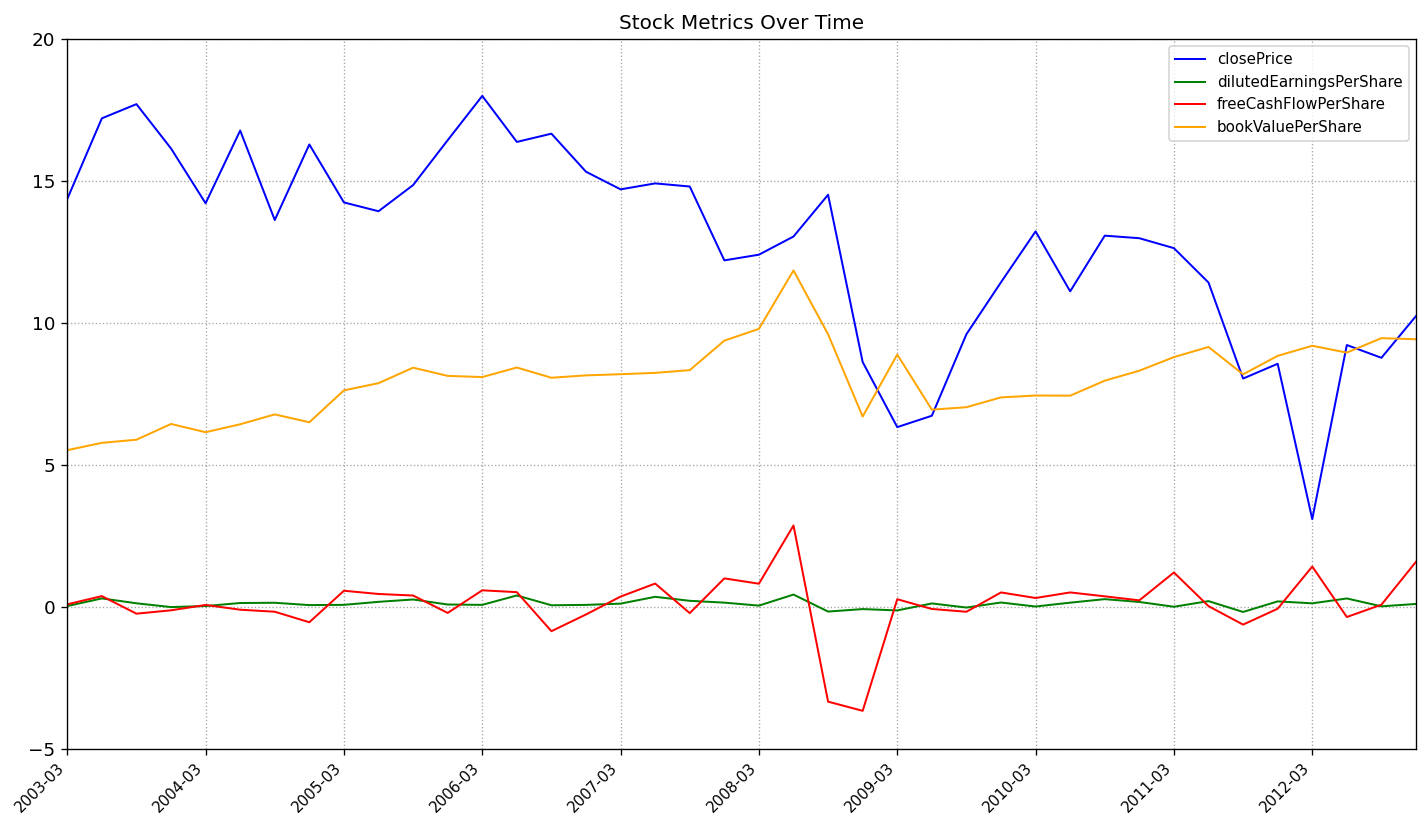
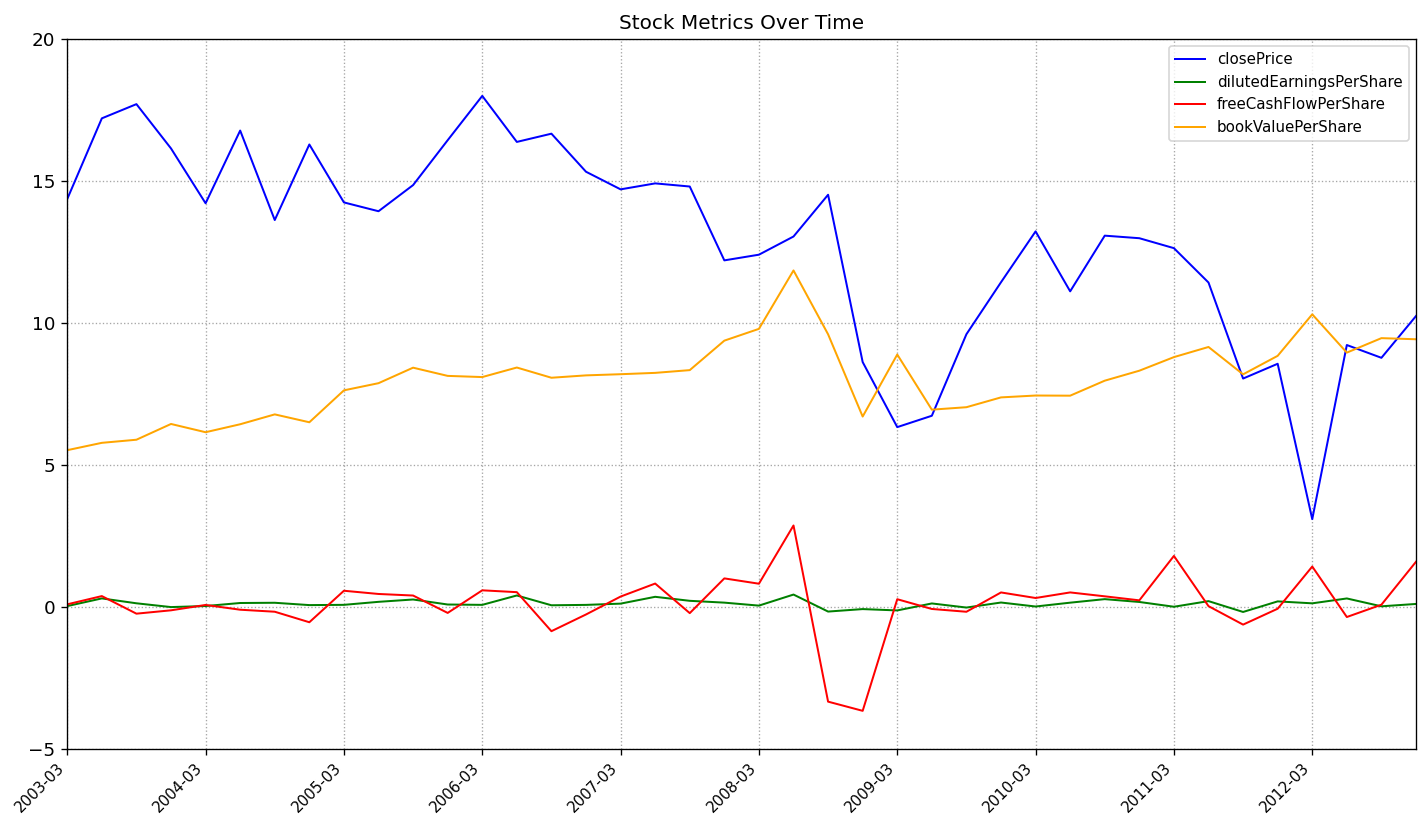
freeCashFlowPerShare, 2011-03: 1.2 -> 1.8
bookValuePerShare, 2012-03: 9.2 -> 10.3
